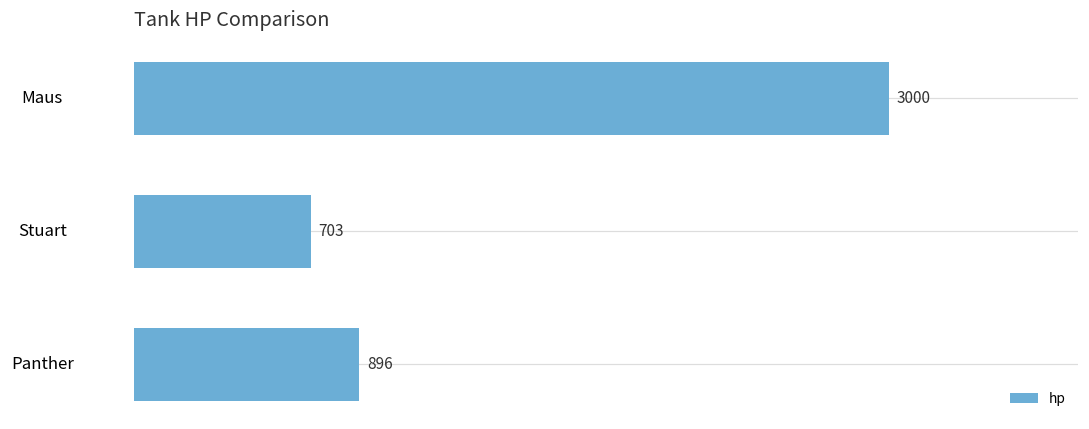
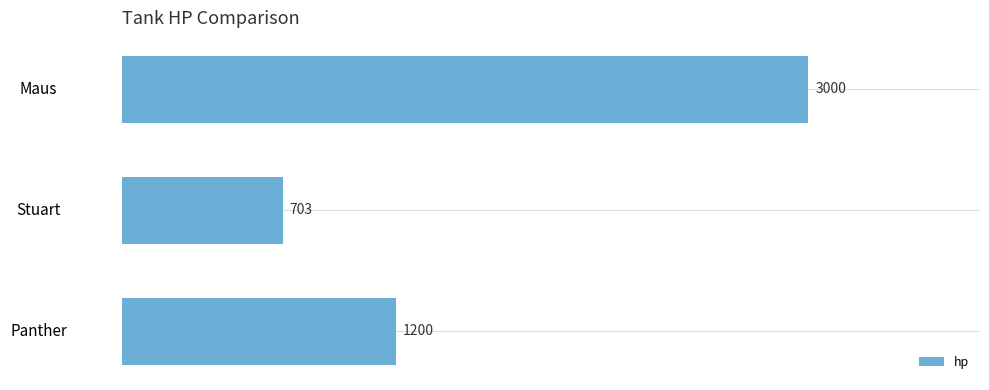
Panther: 896 -> 1200
